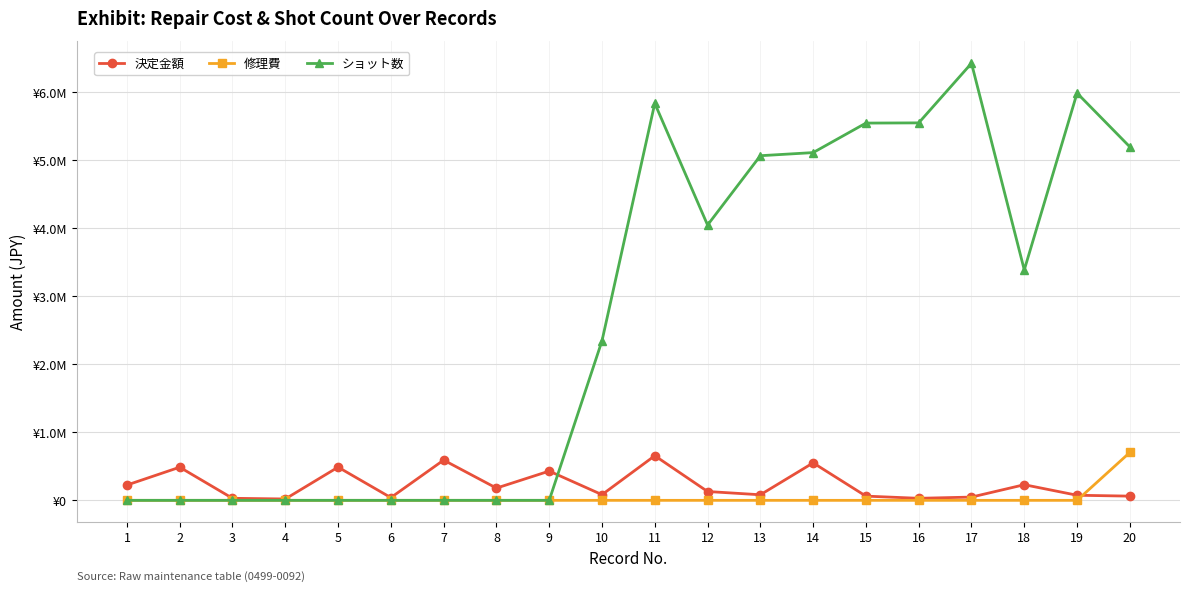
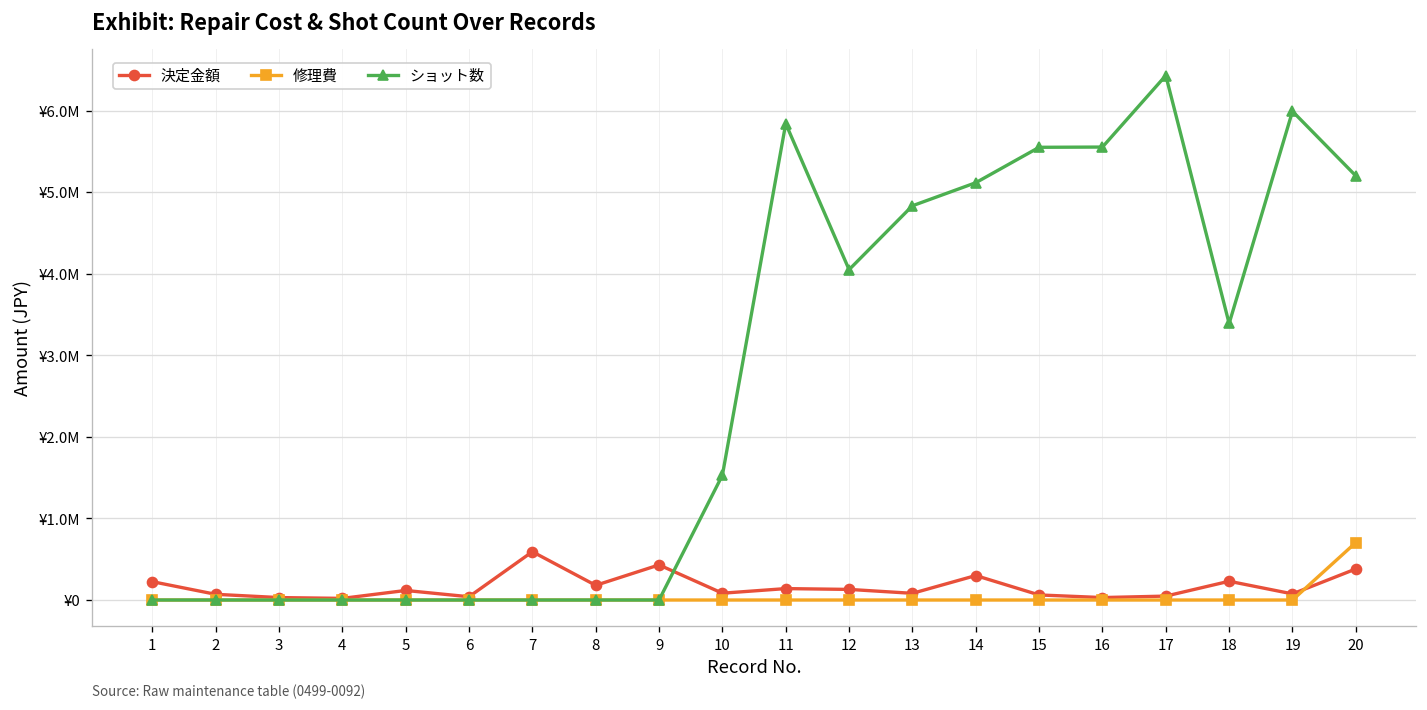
決定金額, 2: ¥500000 -> ¥100000
決定金額, 5: ¥500000 -> ¥100000
ショット数, 10: ¥2300000 -> ¥1500000
決定金額, 11: ¥700000 -> ¥100000
ショット数, 13: ¥5100000 -> ¥4800000
決定金額, 14: ¥600000 -> ¥300000
決定金額, 20: ¥100000 -> ¥400000
